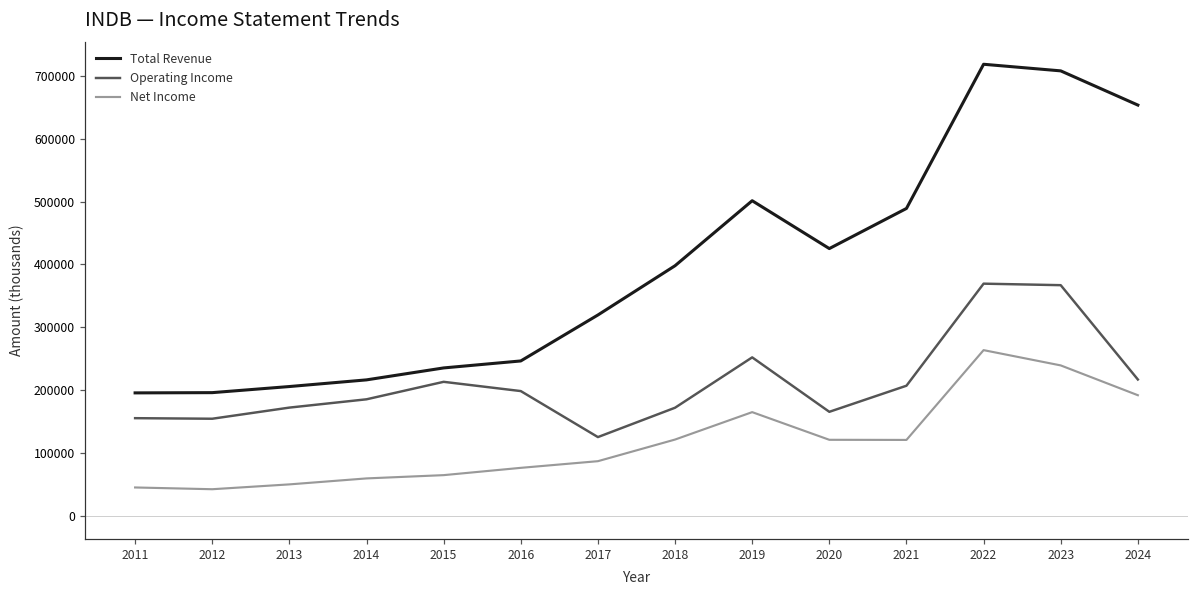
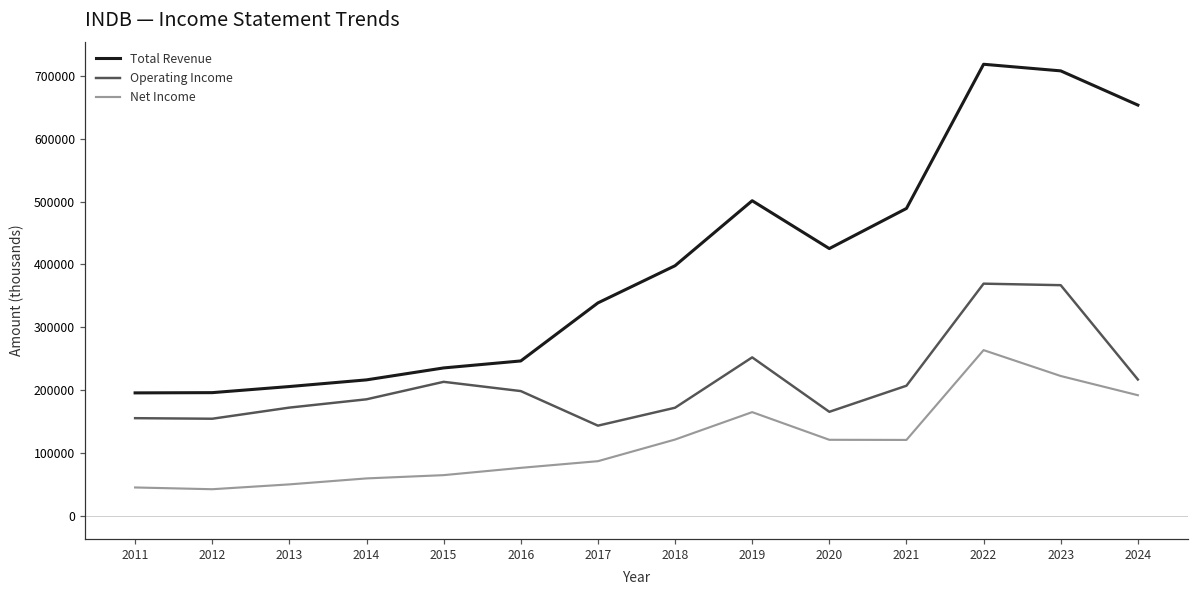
Total Revenue, 2017: 320000 -> 340000
Operating Income, 2017: 130000 -> 140000
Net Income, 2023: 240000 -> 220000
